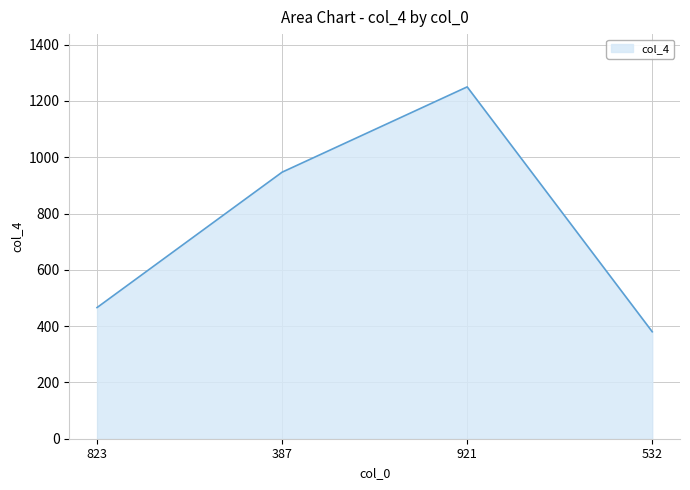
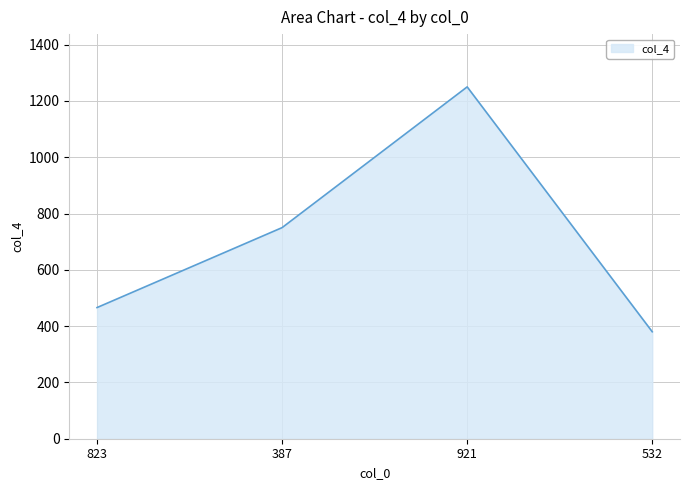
387: 950 -> 750
